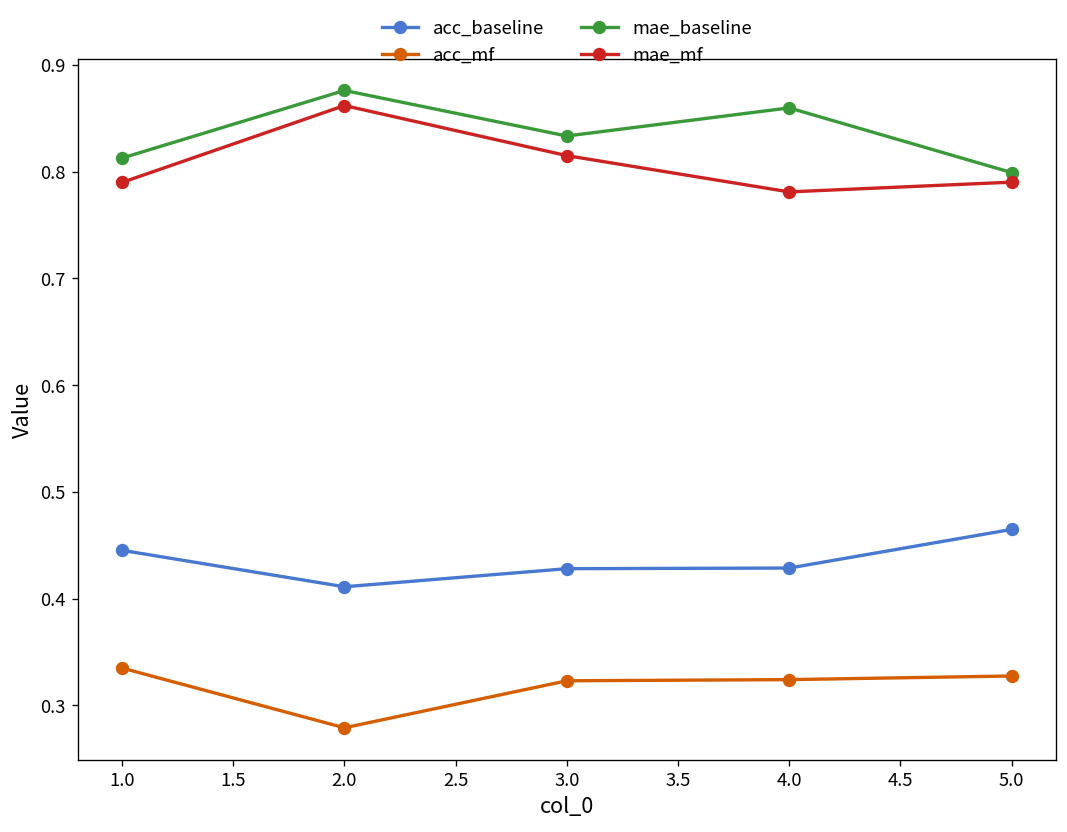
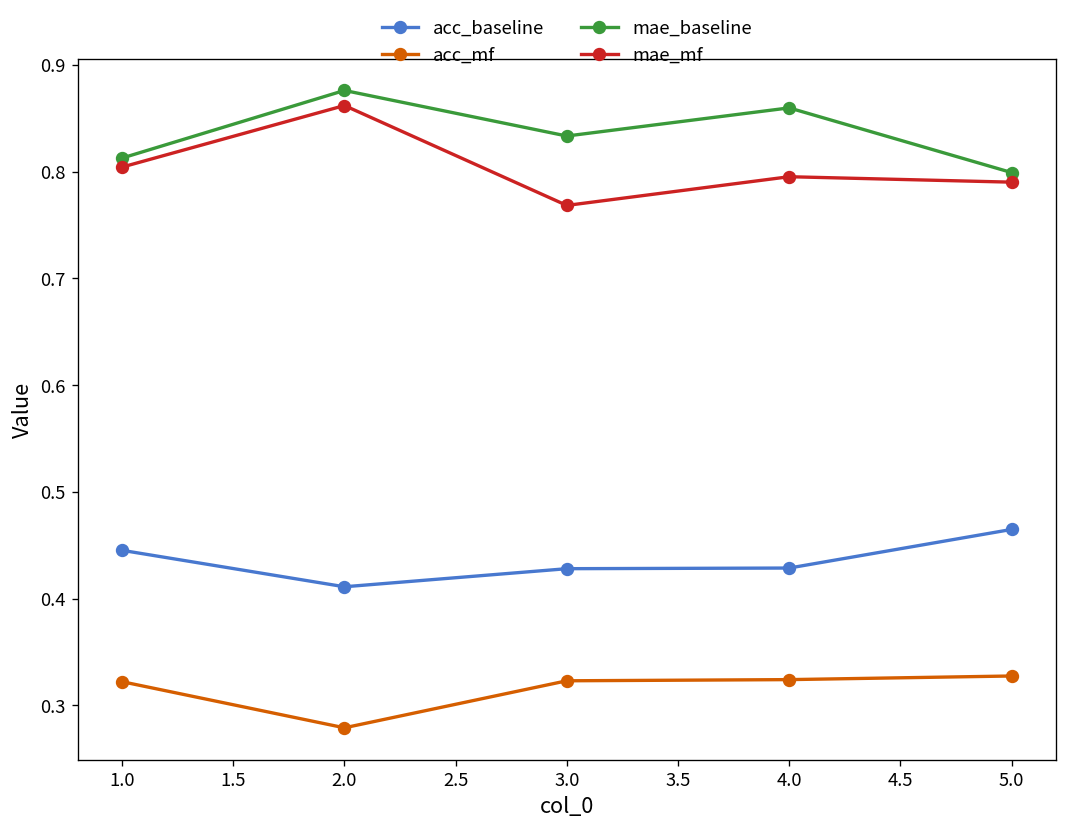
acc_mf, 1.0: 0.33 -> 0.32
mae_mf, 1.0: 0.79 -> 0.80
mae_mf, 3.0: 0.82 -> 0.77
mae_mf, 4.0: 0.78 -> 0.80
